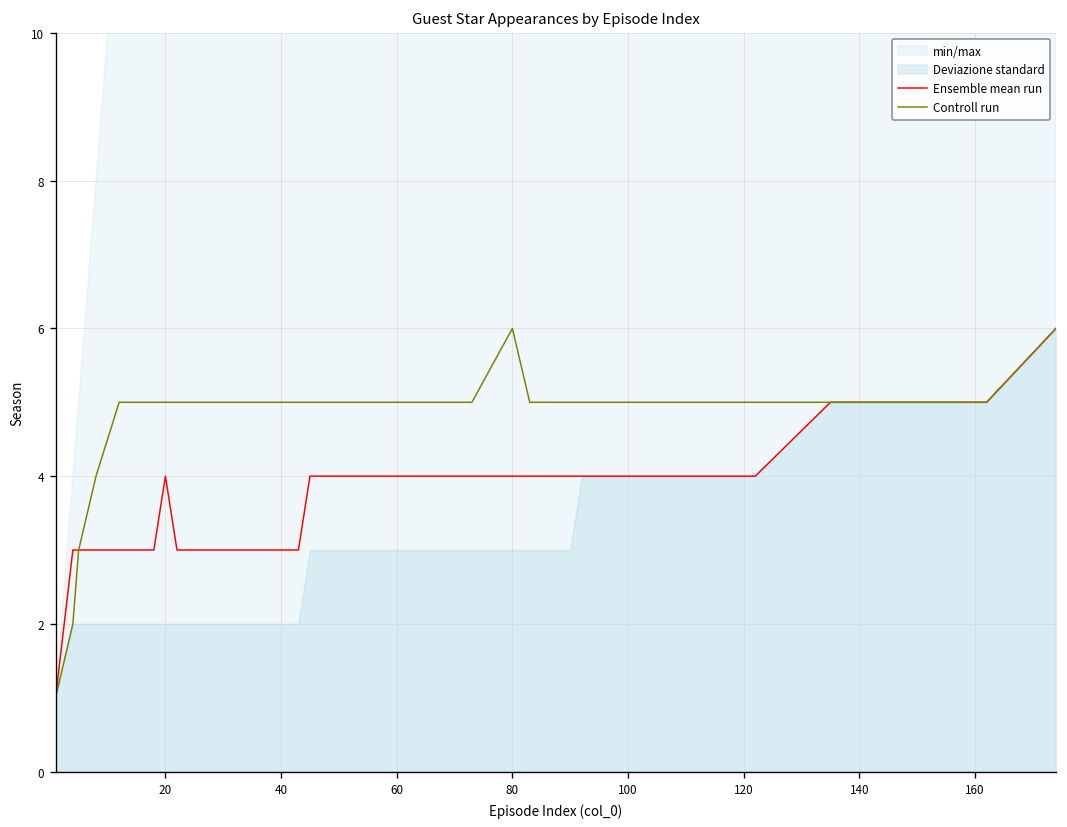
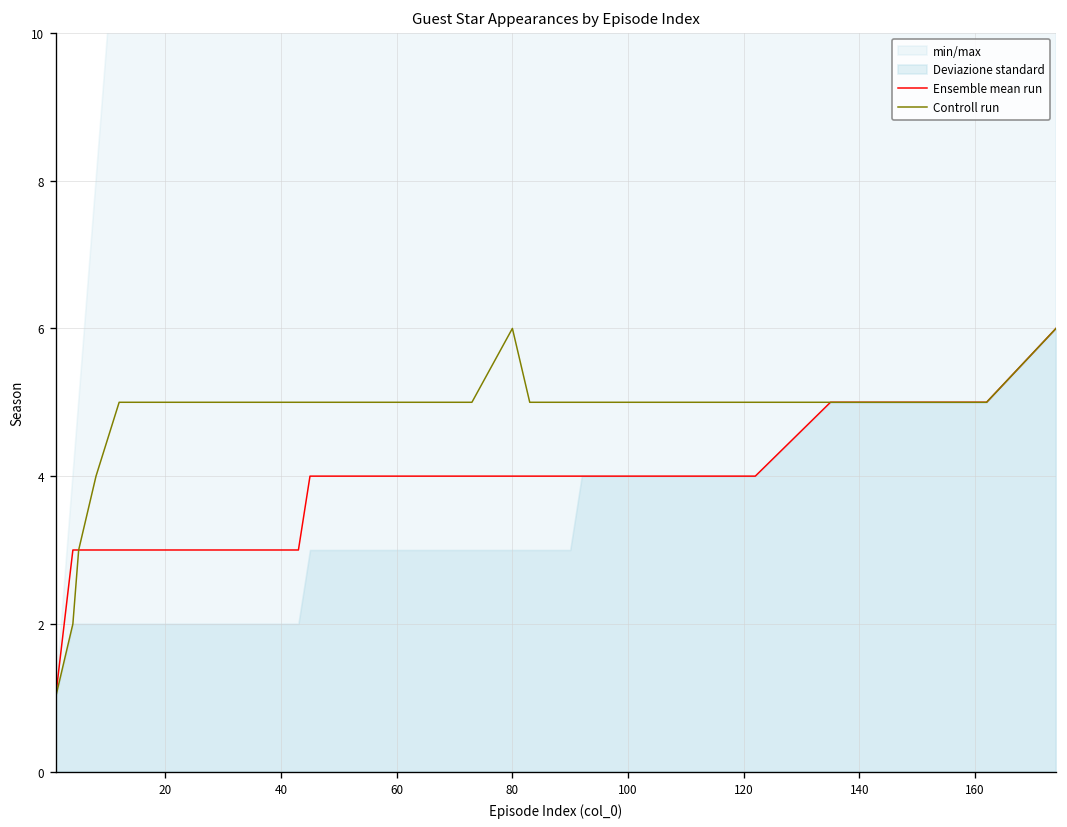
Ensemble mean run, 20: 4 -> 3
